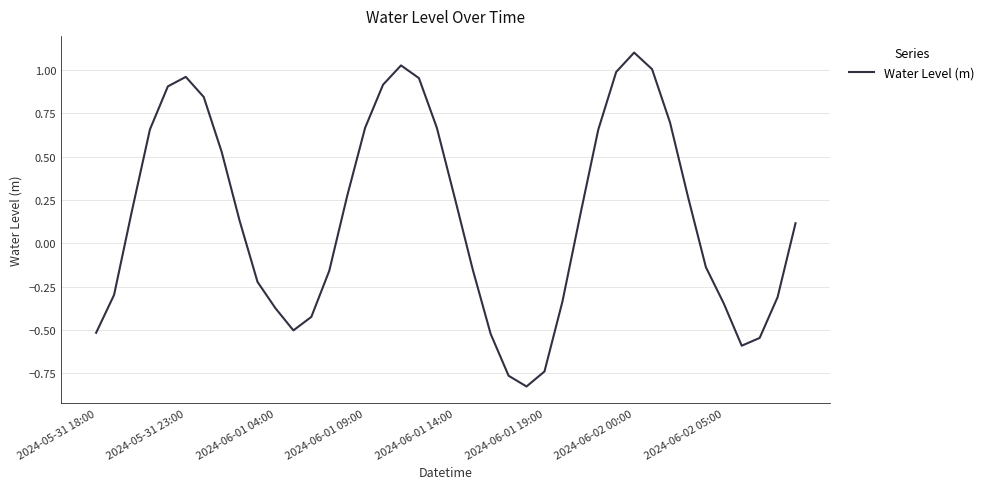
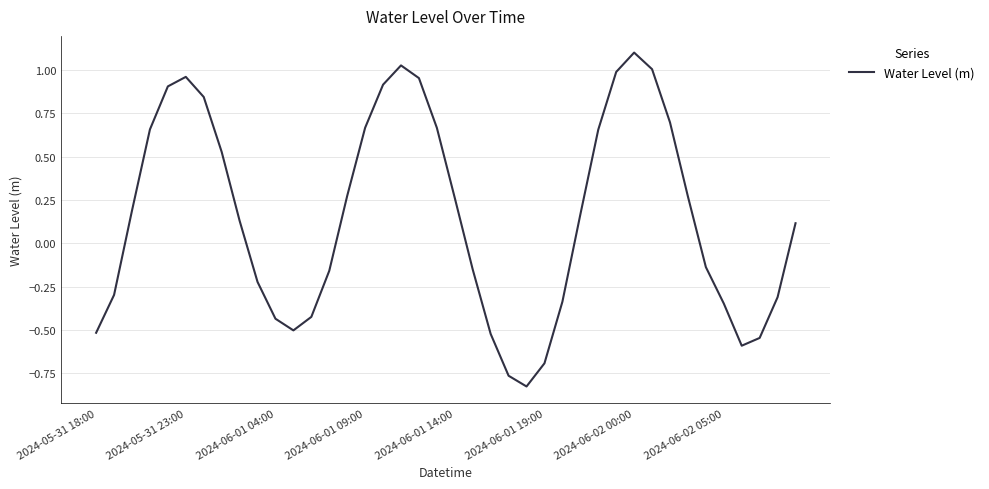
2024-06-01 04:00: -0.37 -> -0.44
2024-06-01 19:00: -0.74 -> -0.69
